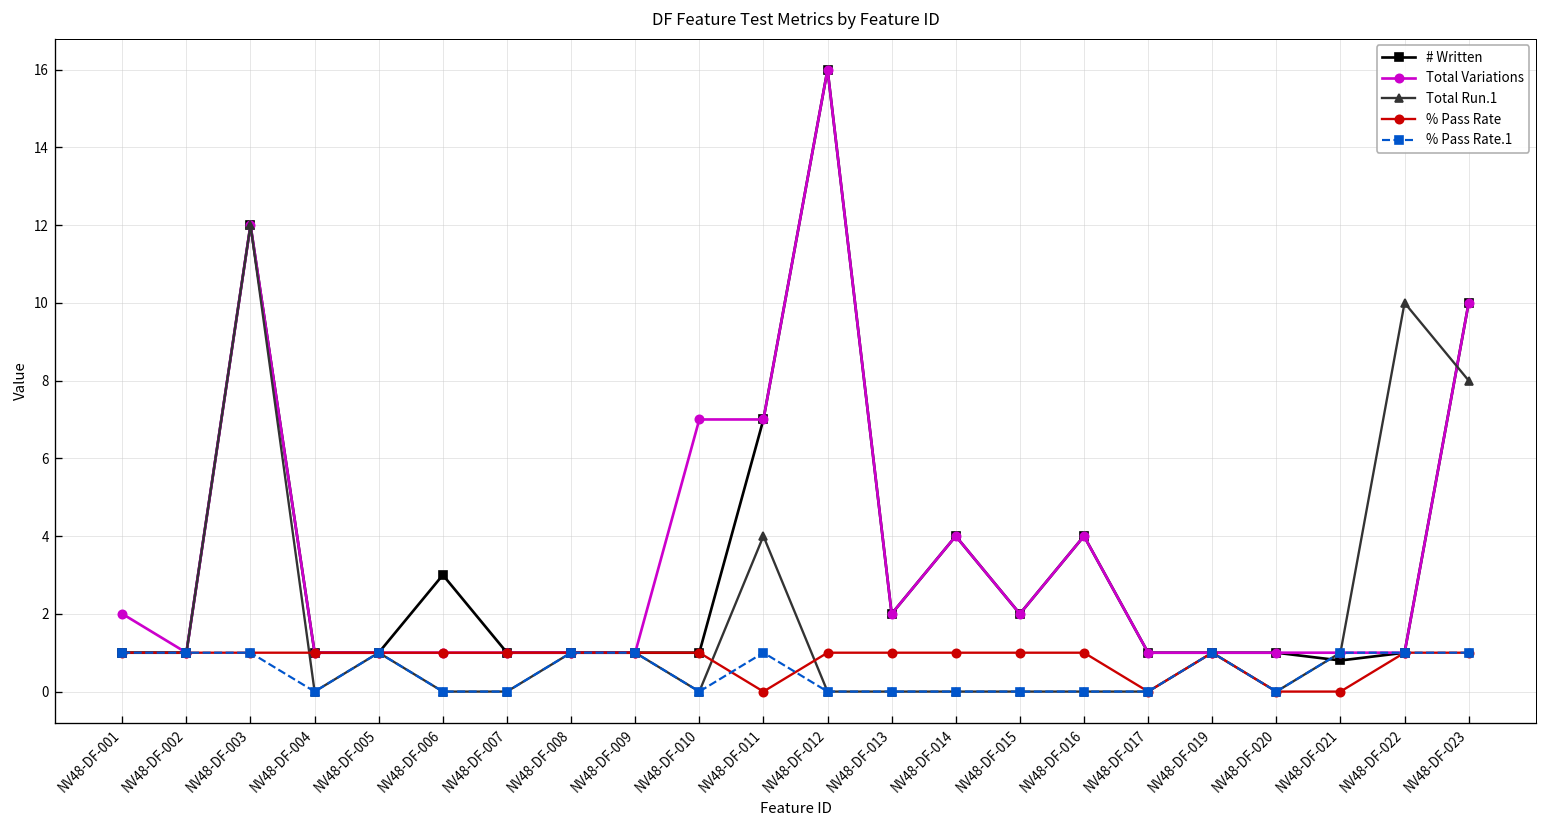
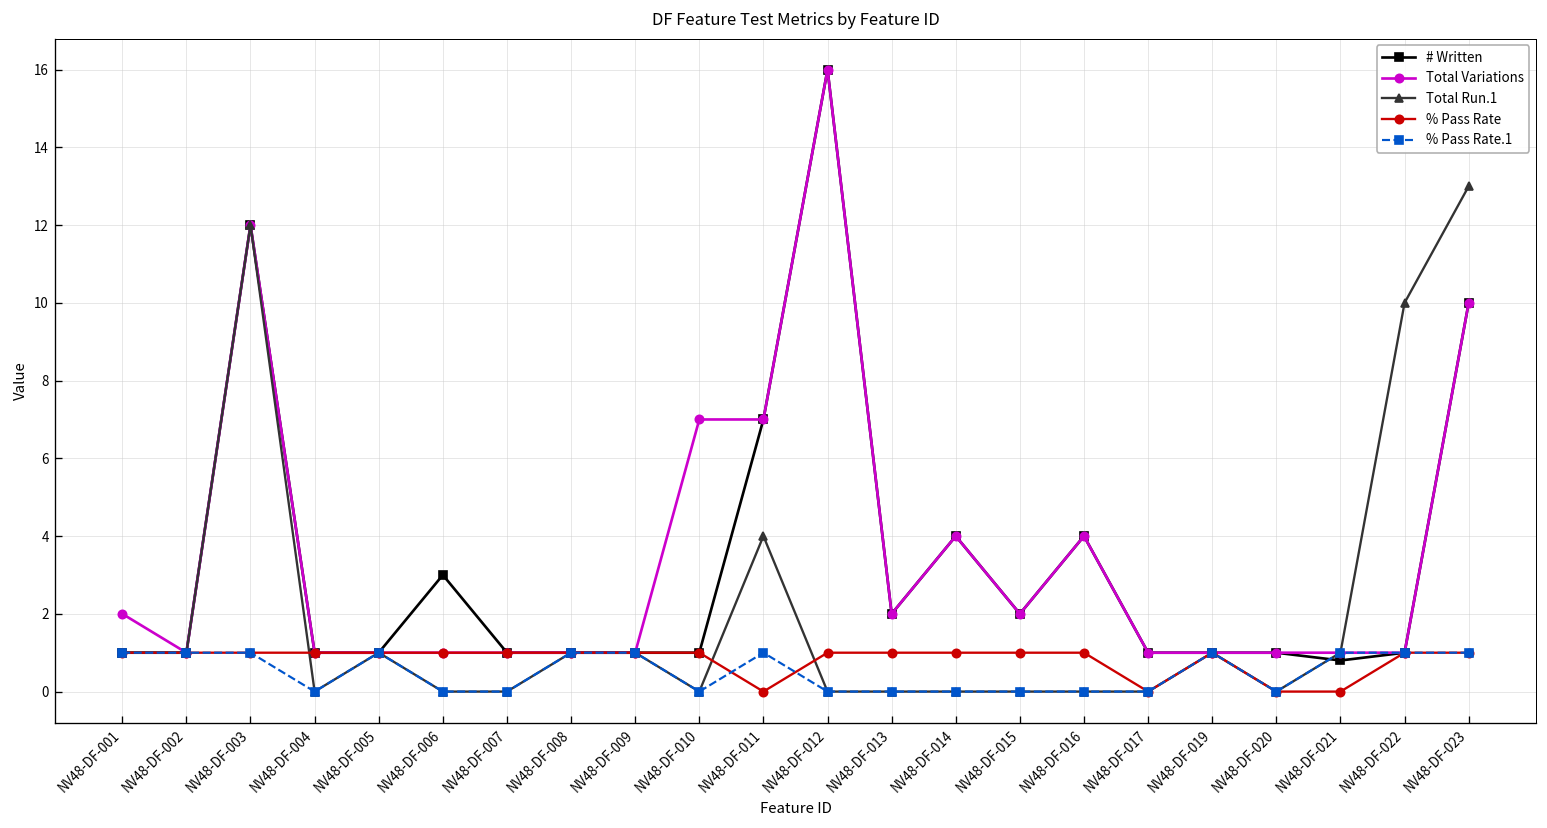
Total Run.1, NV48-DF-023: 8 -> 13
